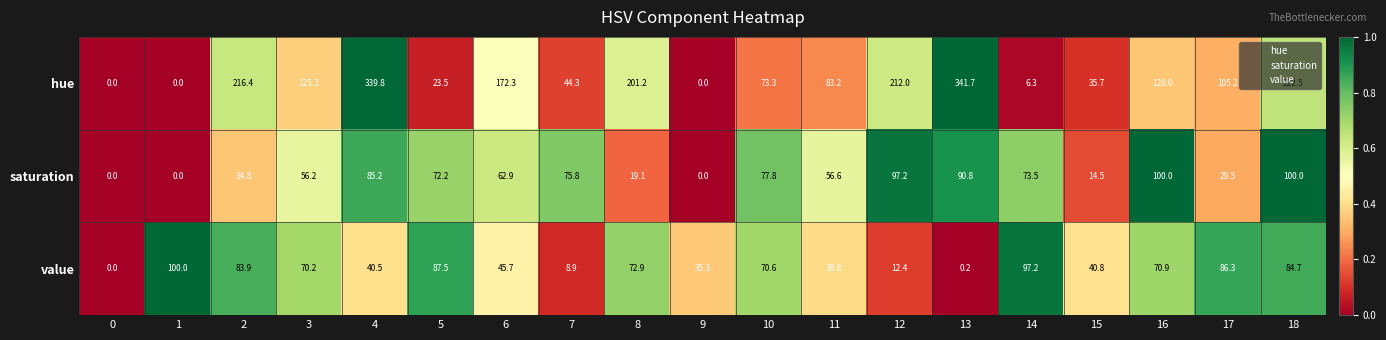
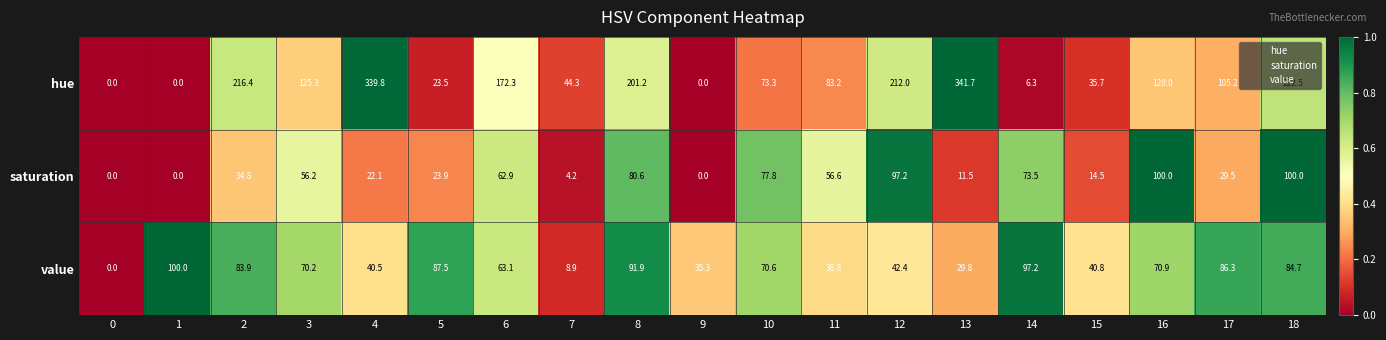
saturation, 4: 85.2 -> 22.1
saturation, 5: 72.2 -> 23.9
saturation, 7: 75.8 -> 4.2
saturation, 8: 19.1 -> 80.6
saturation, 13: 90.8 -> 11.5
value, 6: 45.7 -> 63.1
value, 8: 72.9 -> 91.9
value, 12: 12.4 -> 42.4
value, 13: 0.2 -> 29.8
